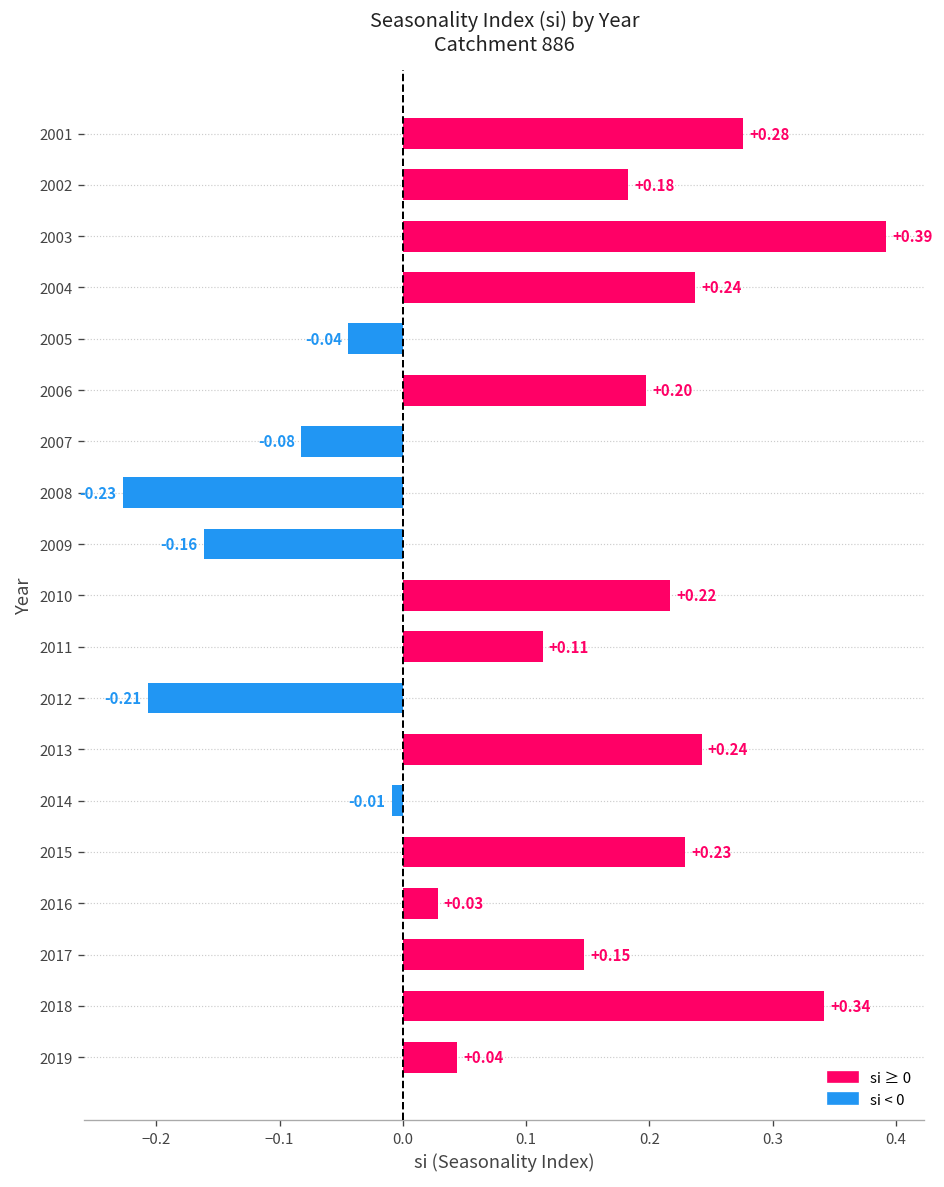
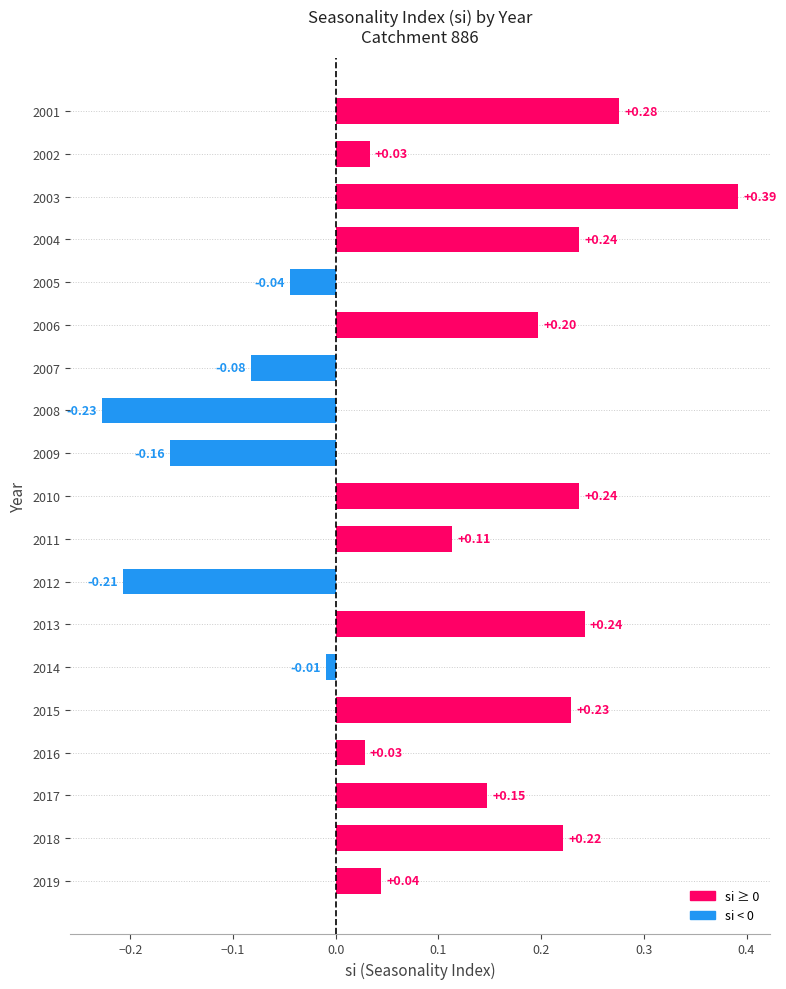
2002: +0.18 -> +0.03
2010: +0.22 -> +0.24
2018: +0.34 -> +0.22
